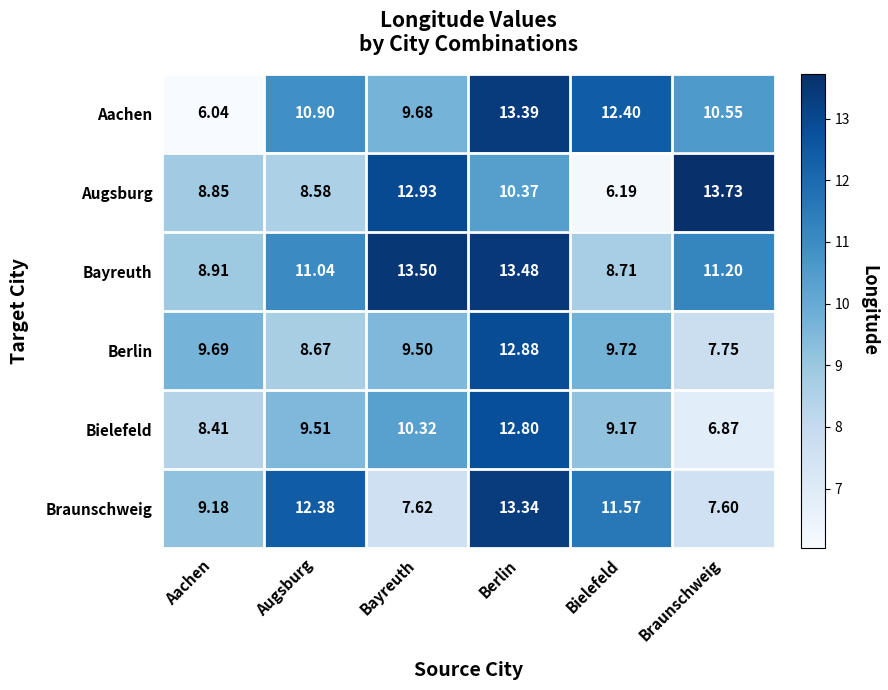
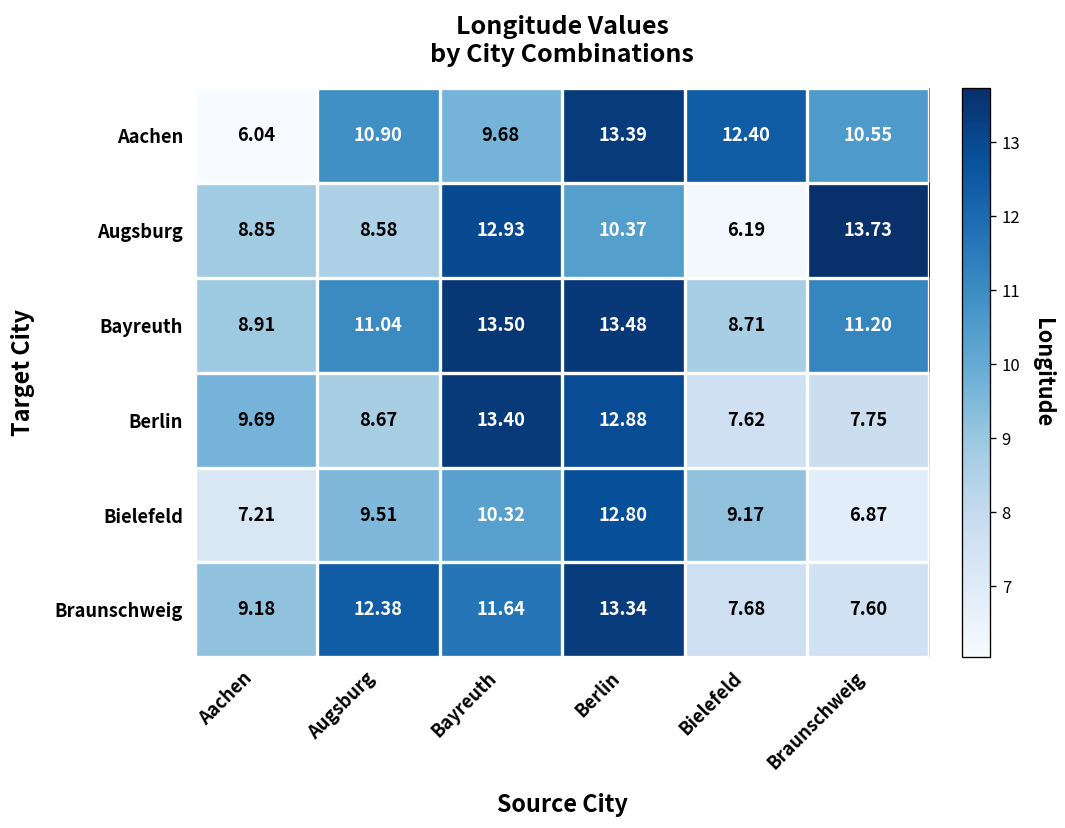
Berlin, Bayreuth: 9.50 -> 13.40
Berlin, Bielefeld: 9.72 -> 7.62
Bielefeld, Aachen: 8.41 -> 7.21
Braunschweig, Bayreuth: 7.62 -> 11.64
Braunschweig, Bielefeld: 11.57 -> 7.68
